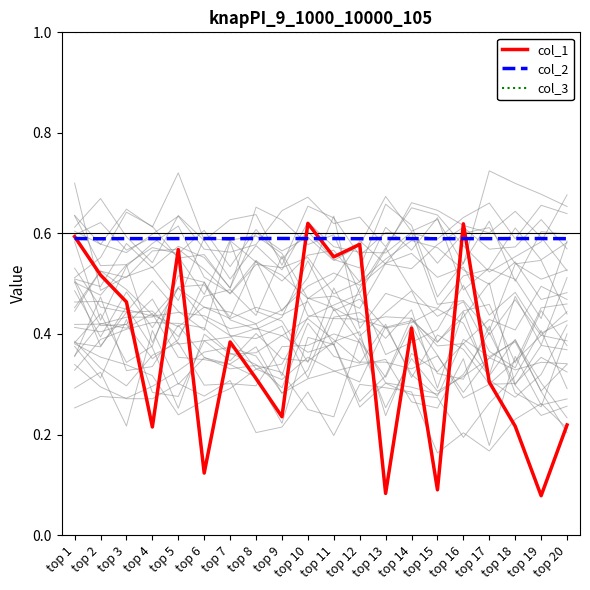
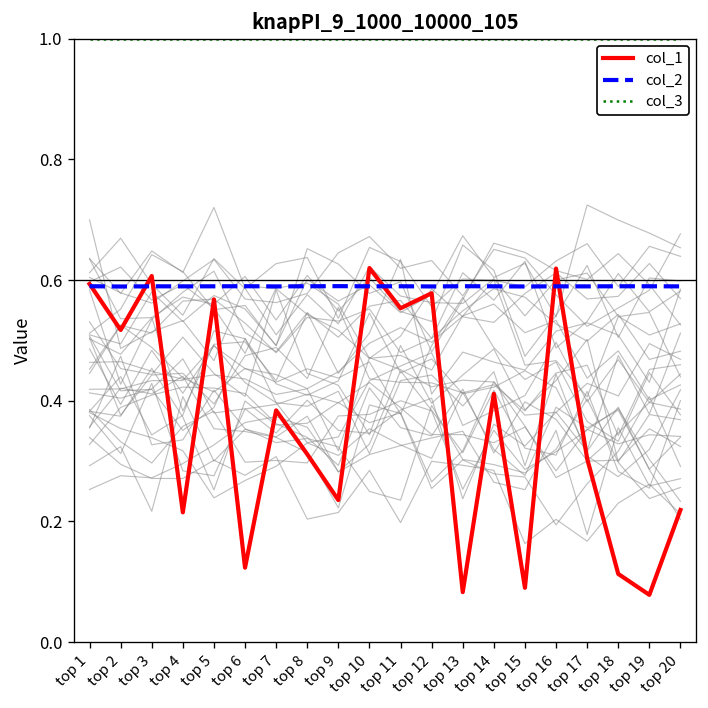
col_1, top 3: 0.46 -> 0.61
col_1, top 18: 0.22 -> 0.11
